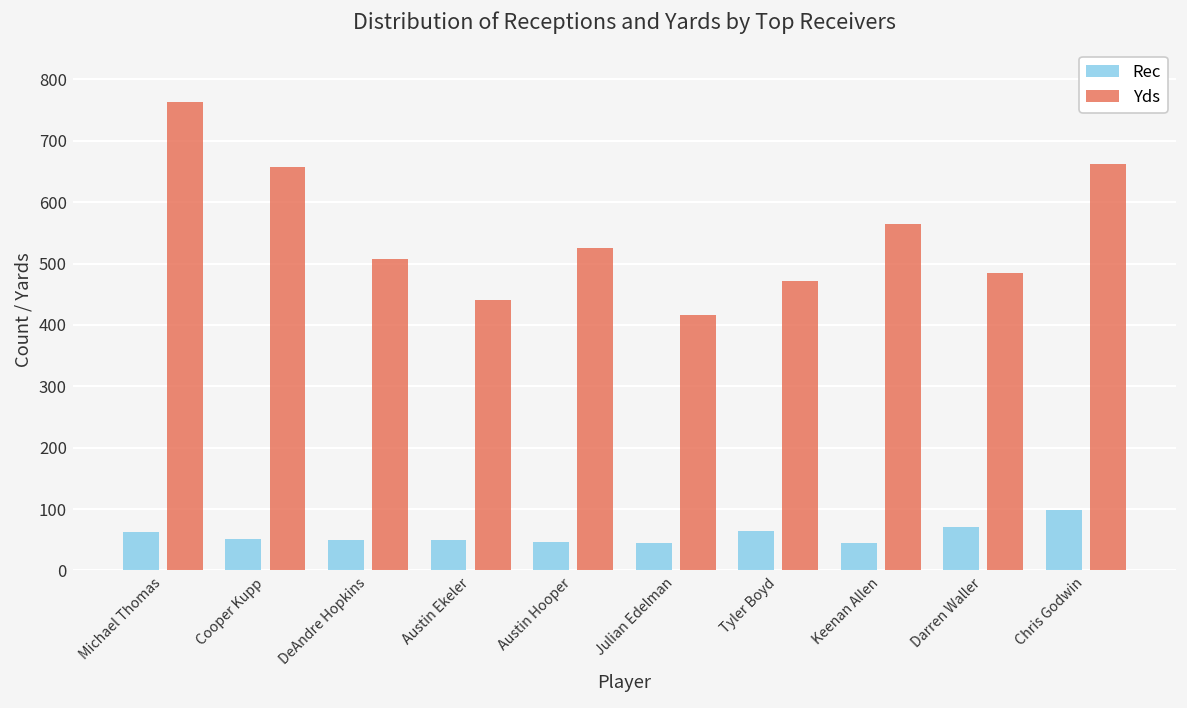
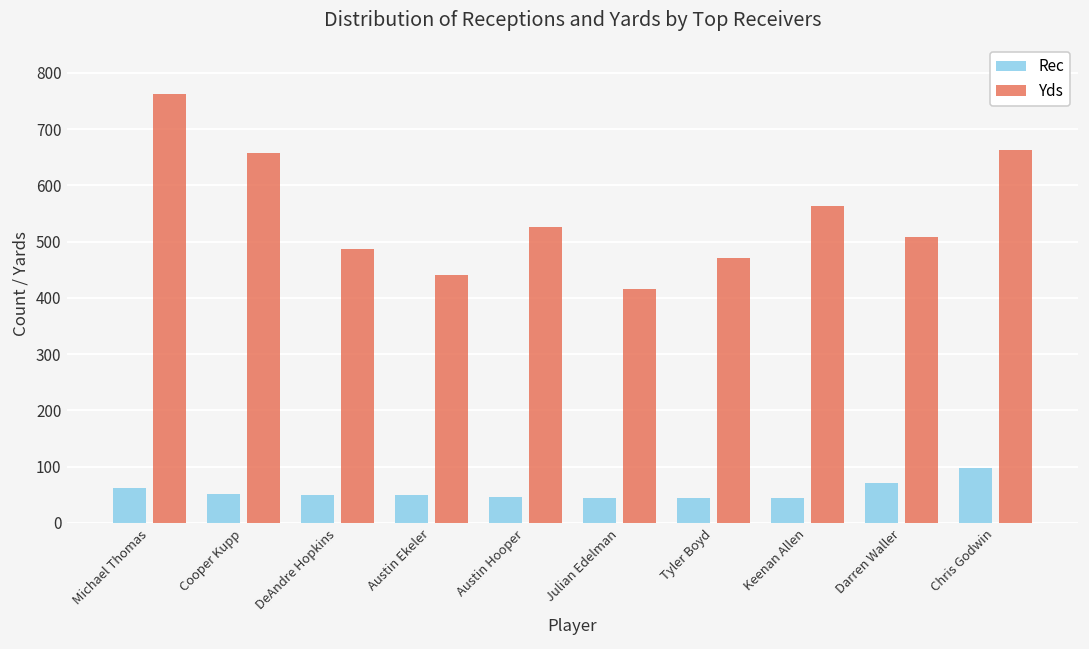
Yds, DeAndre Hopkins: 510 -> 490
Rec, Tyler Boyd: 60 -> 50
Yds, Darren Waller: 490 -> 510
